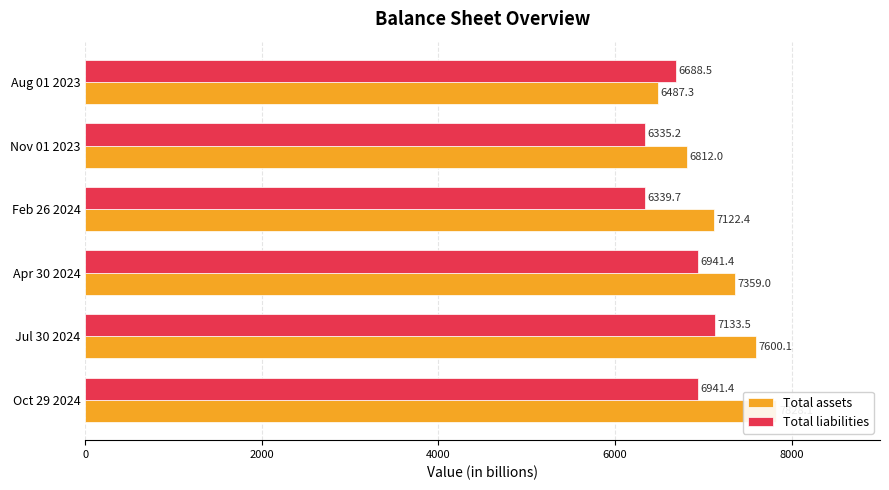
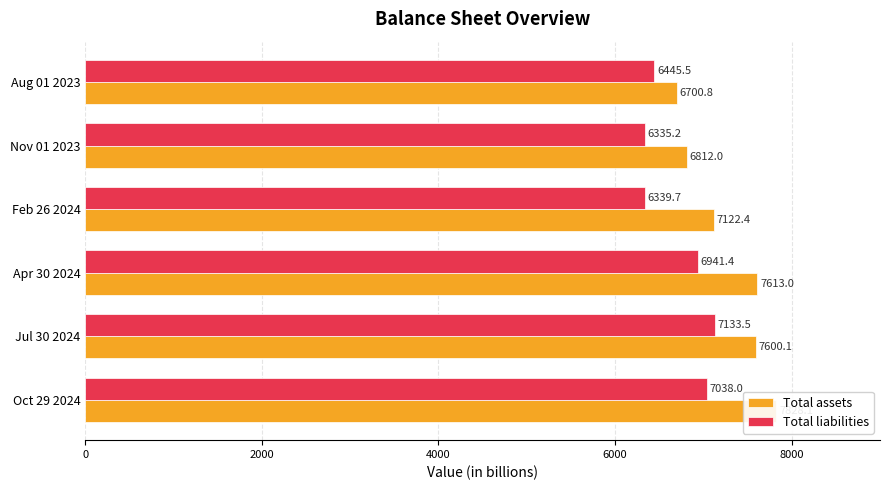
Total liabilities, Aug 01 2023: 6688.5 -> 6445.5
Total assets, Aug 01 2023: 6487.3 -> 6700.8
Total assets, Apr 30 2024: 7359.0 -> 7613.0
Total liabilities, Oct 29 2024: 6941.4 -> 7038.0
